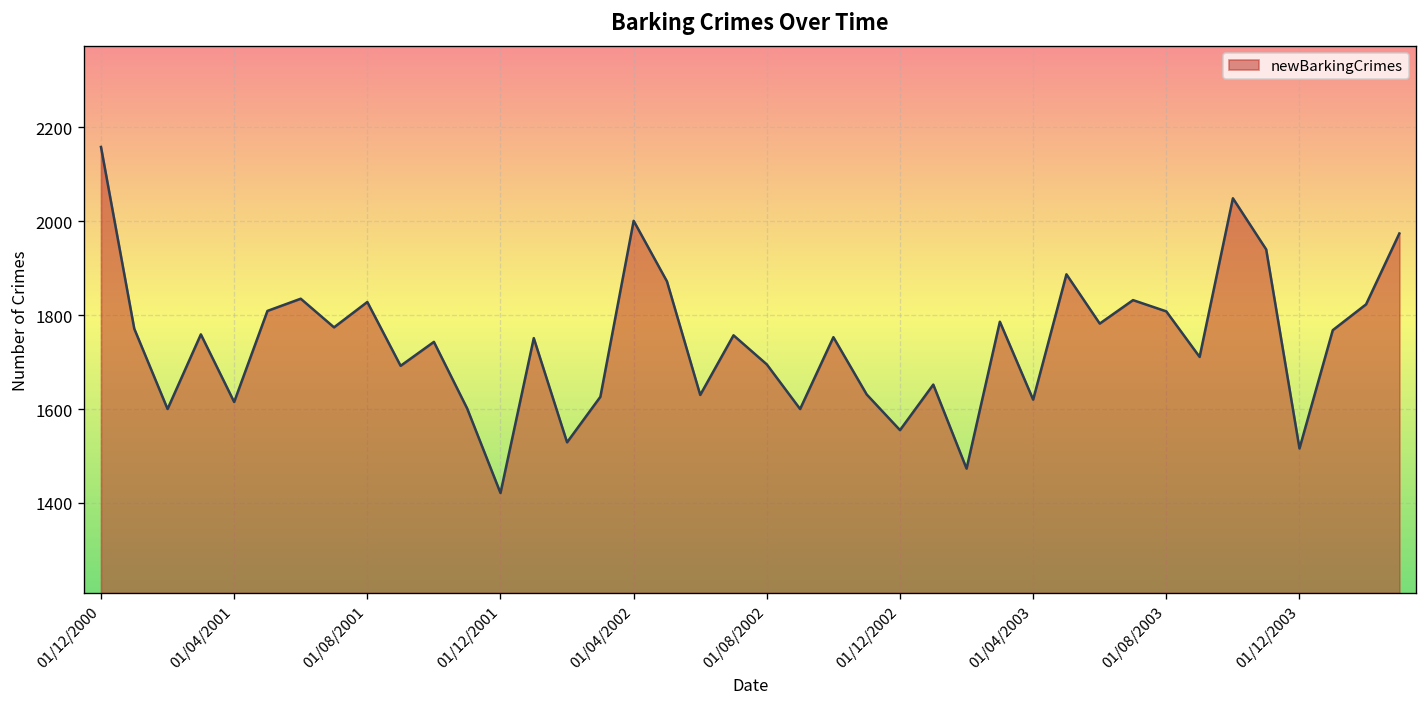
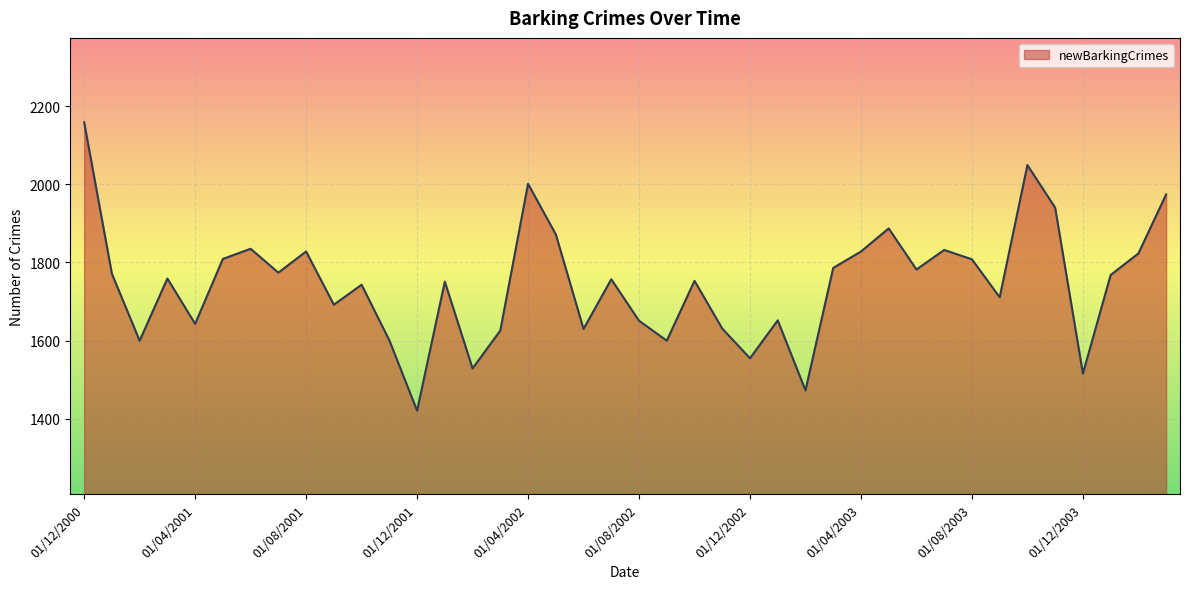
01/04/2001: 1620 -> 1640
01/08/2002: 1700 -> 1650
01/04/2003: 1620 -> 1830
